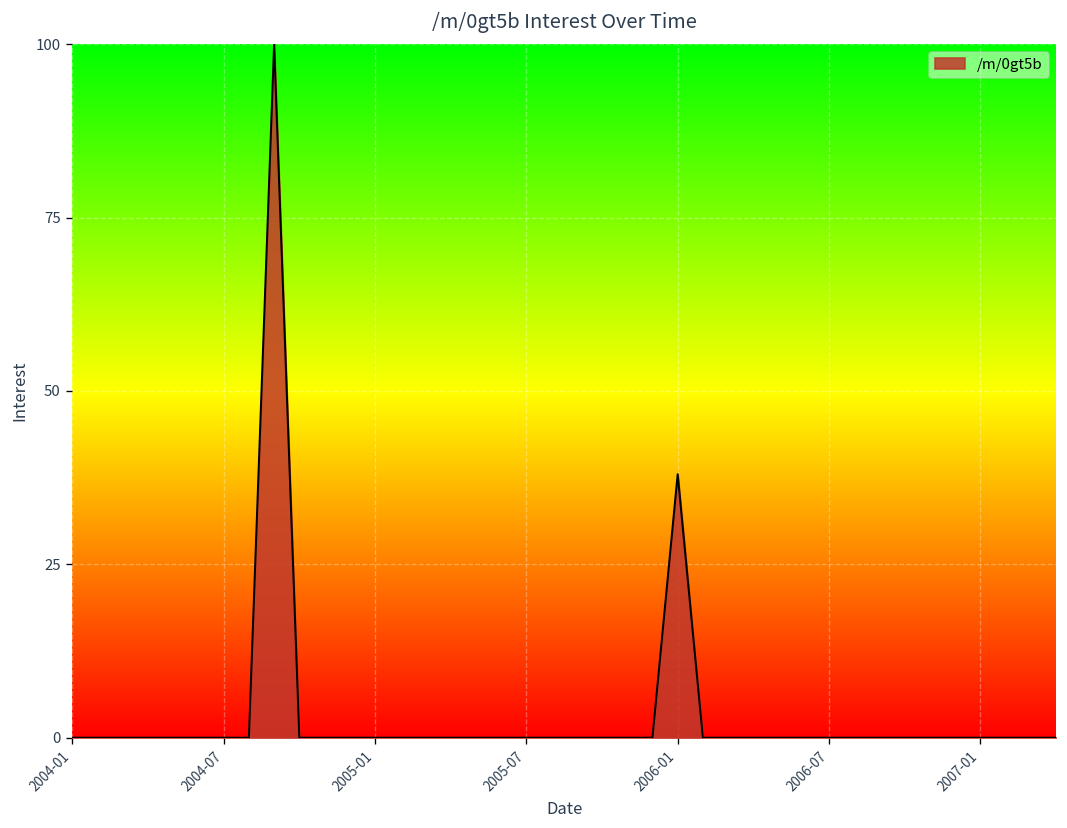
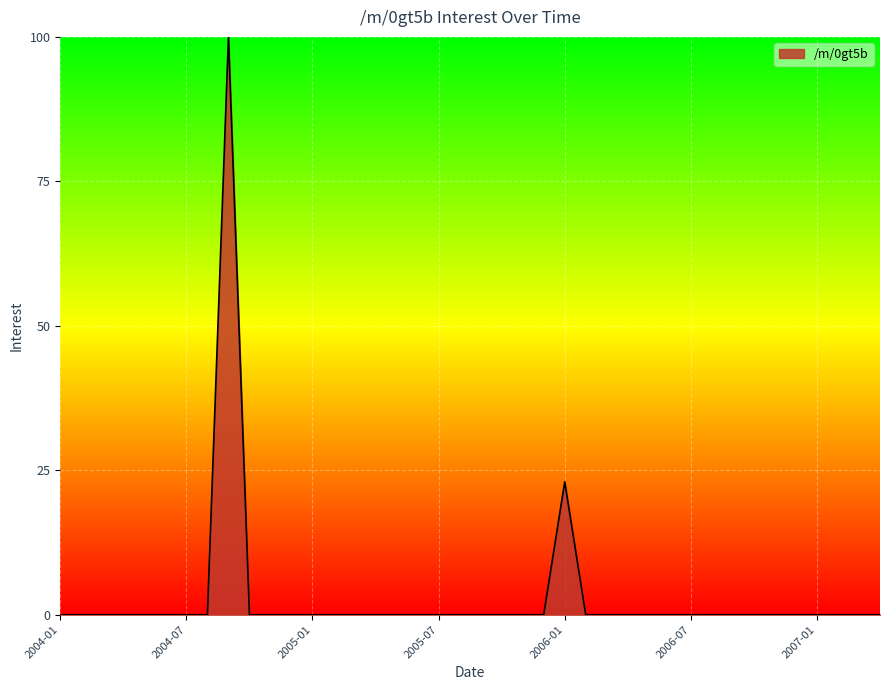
2006-01: 38 -> 23
